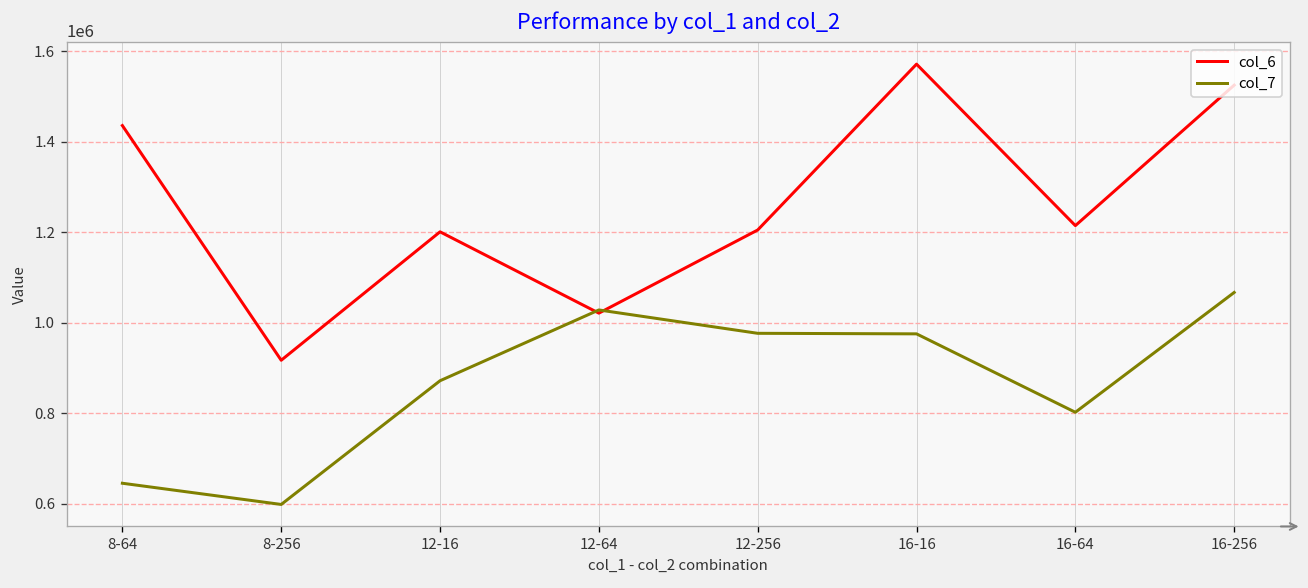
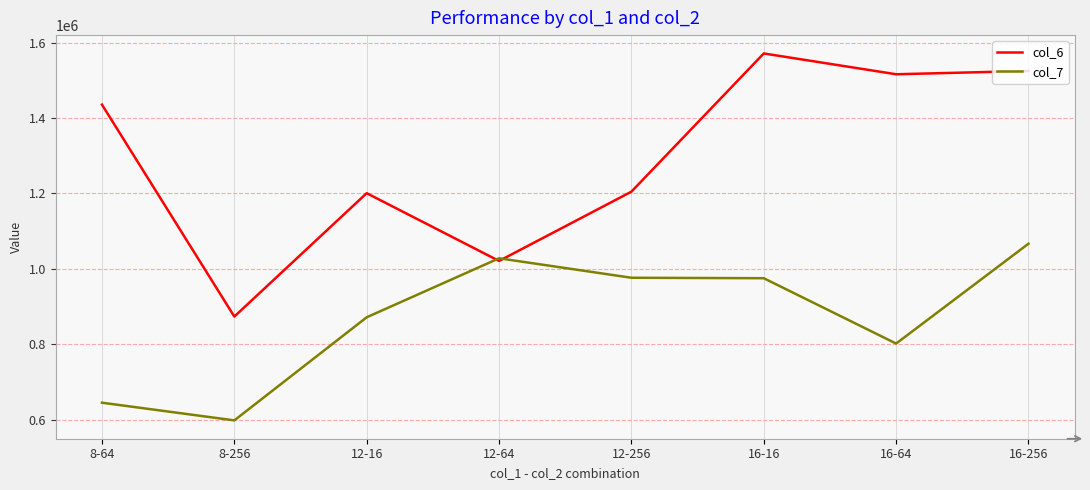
col_6, 8-256: 920000 -> 870000
col_6, 16-64: 1210000 -> 1520000
